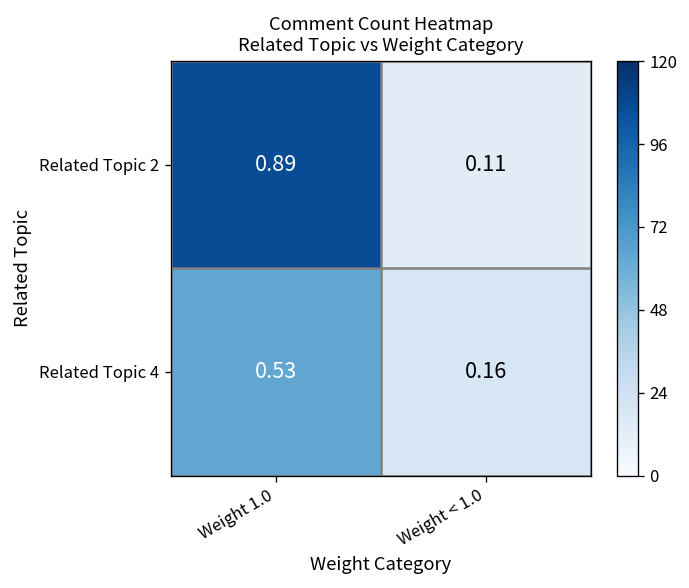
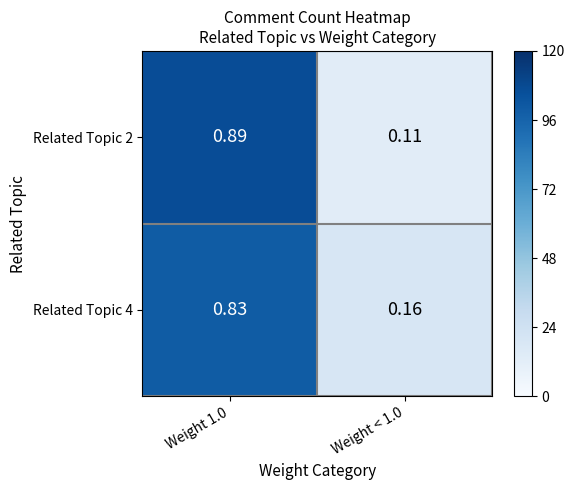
Related Topic 4, Weight 1.0: 0.53 -> 0.83
